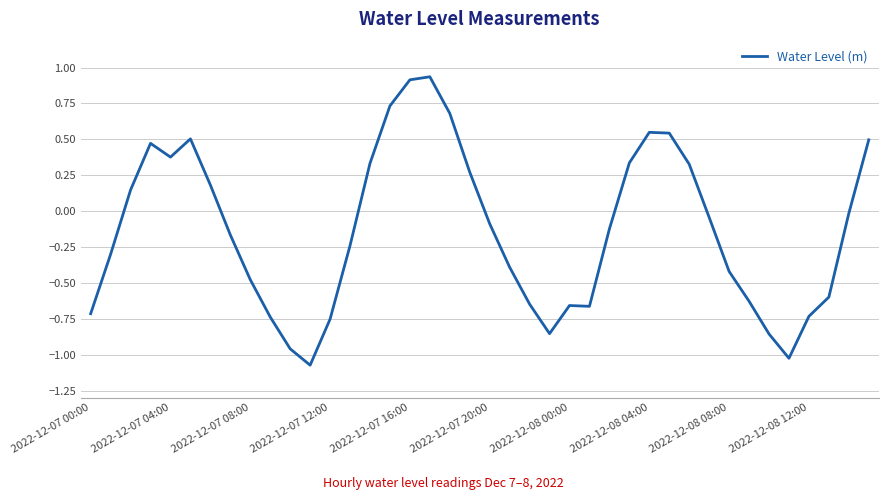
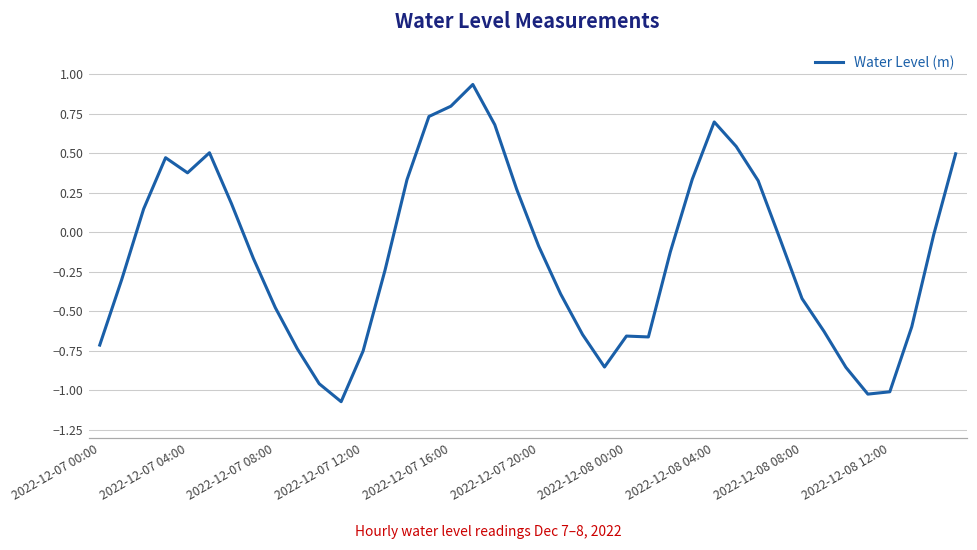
2022-12-07 16:00: 0.91 -> 0.80
2022-12-08 04:00: 0.55 -> 0.70
2022-12-08 12:00: -0.73 -> -1.01
